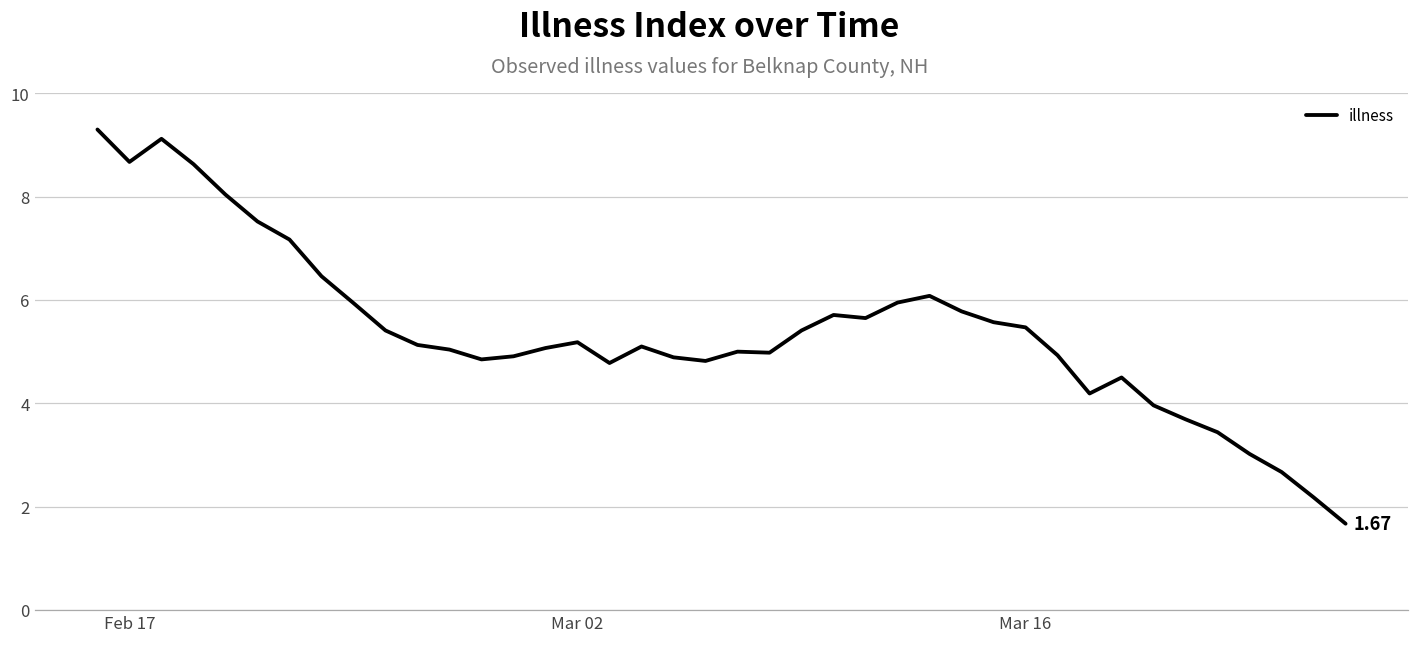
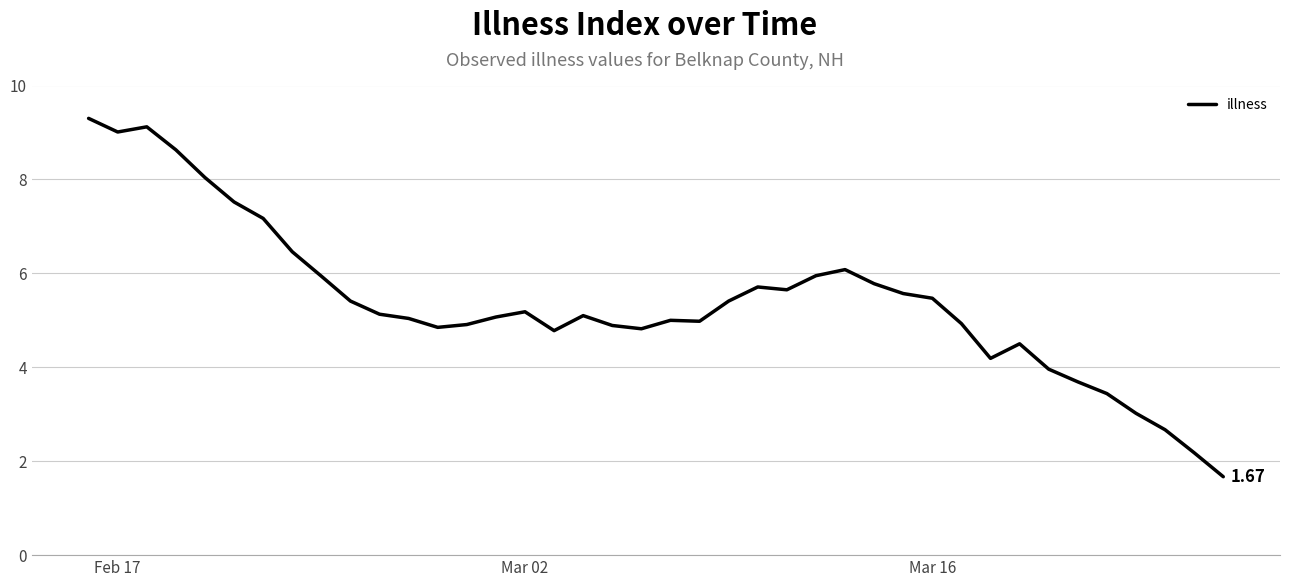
Feb 17: 8.7 -> 9.0
